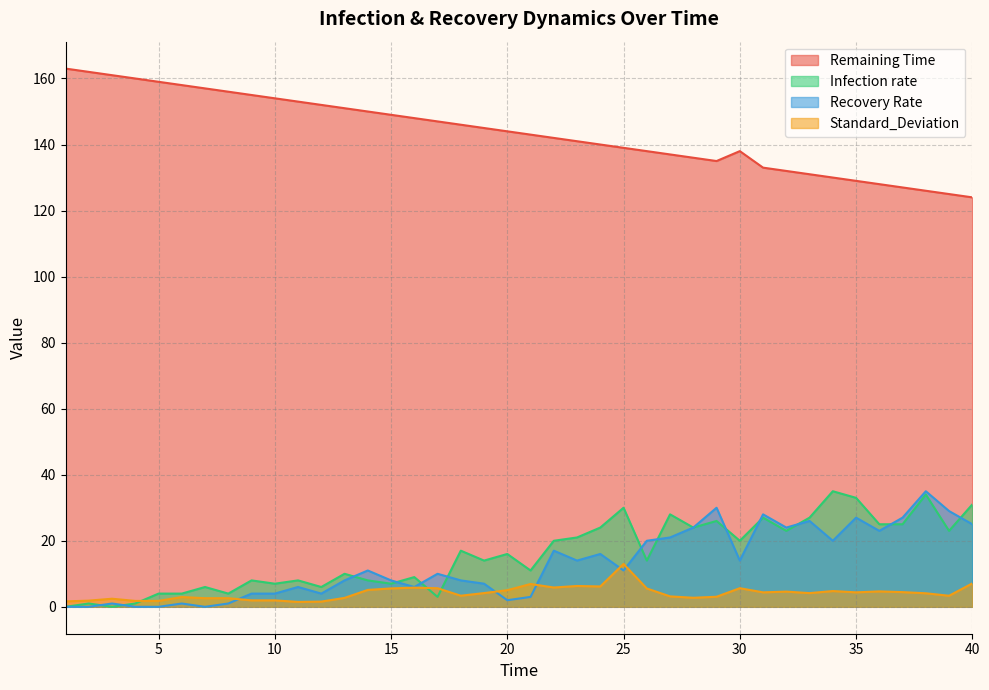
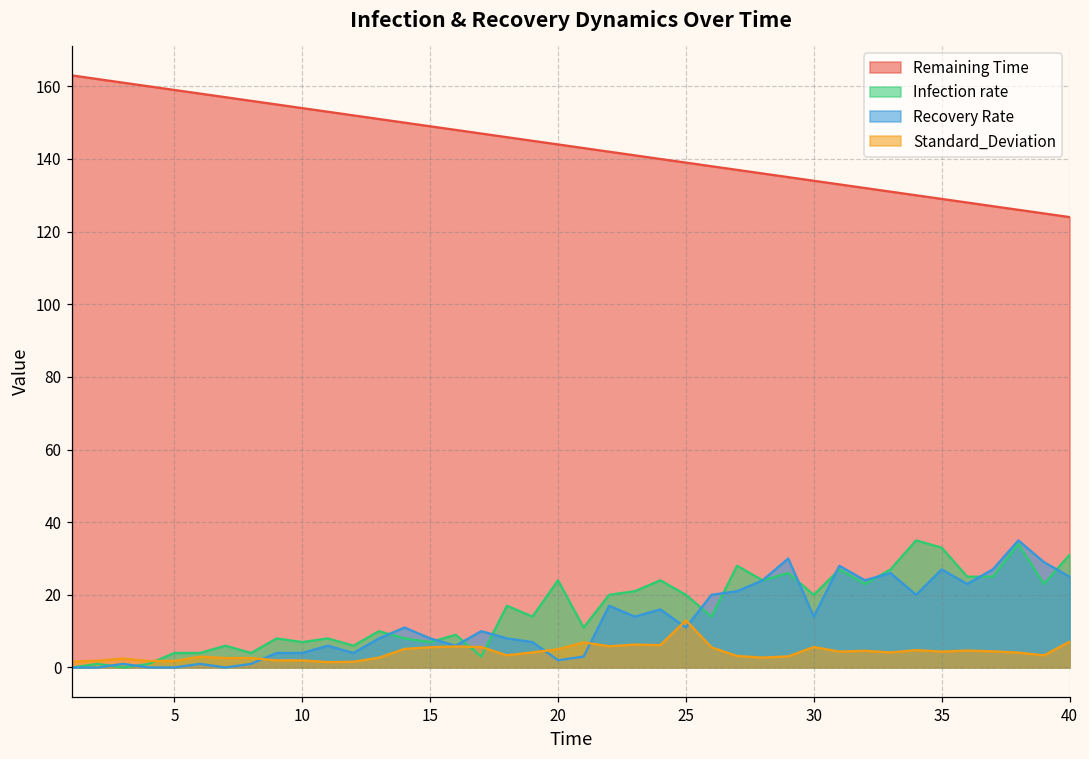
Infection rate, 20: 16 -> 24
Infection rate, 25: 30 -> 20
Remaining Time, 30: 138 -> 134
